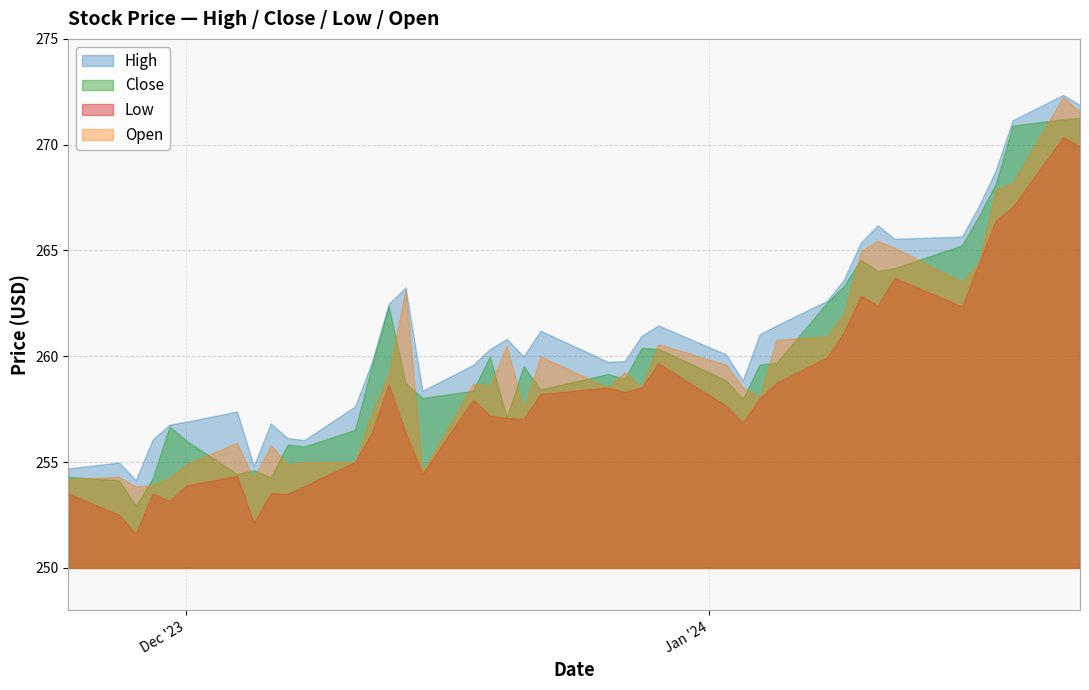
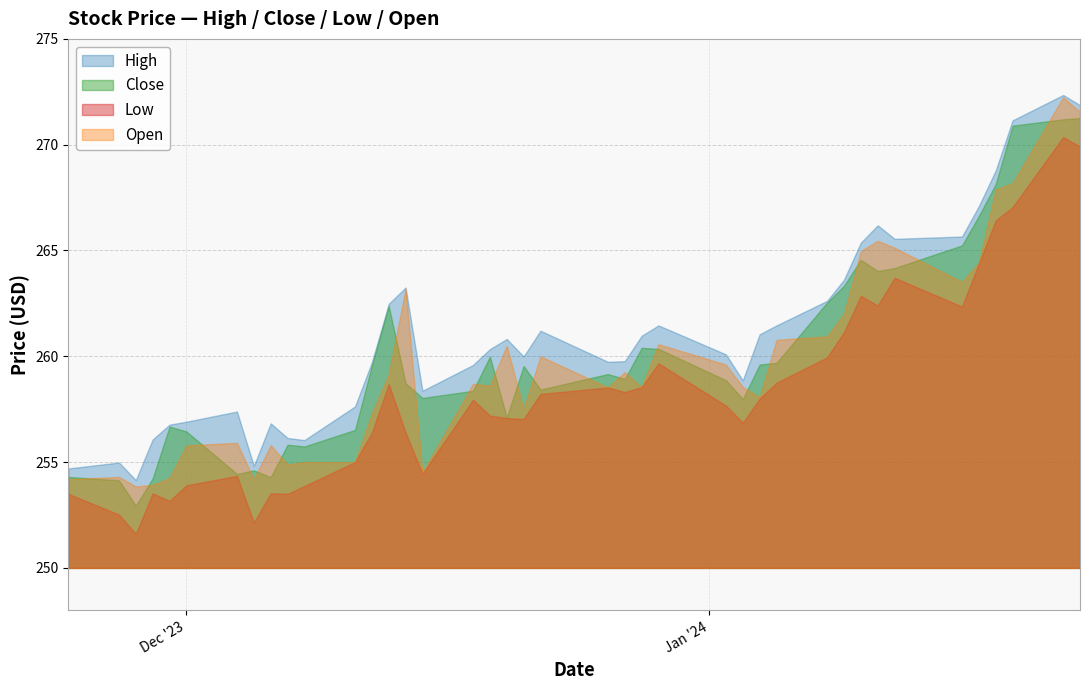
Close, Dec '23: 256.0 -> 256.5
Open, Dec '23: 254.9 -> 255.8
